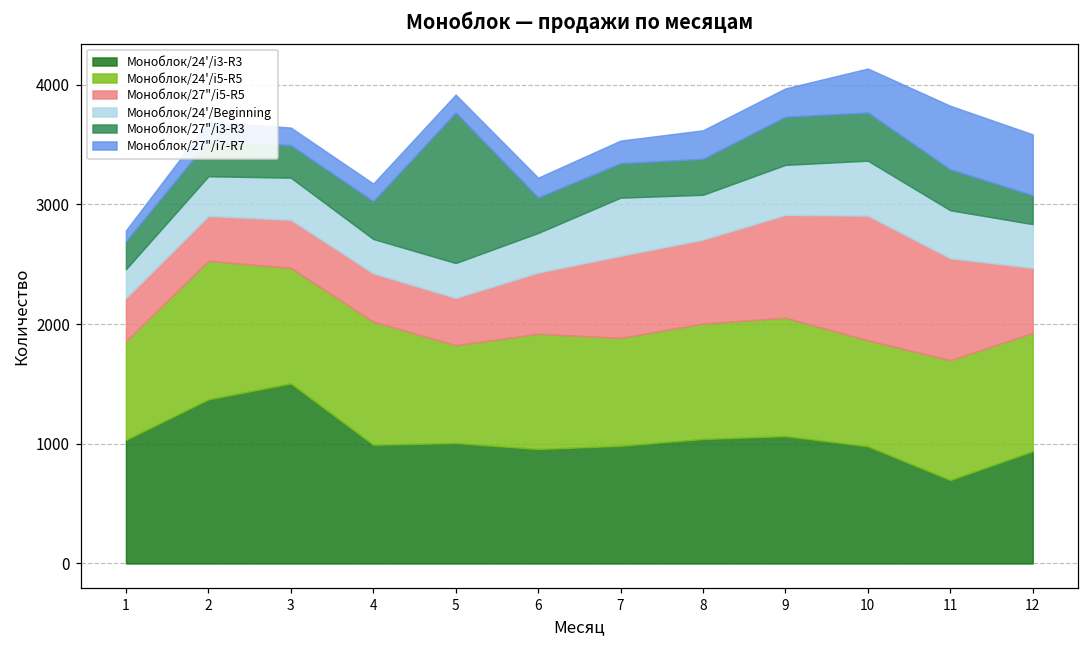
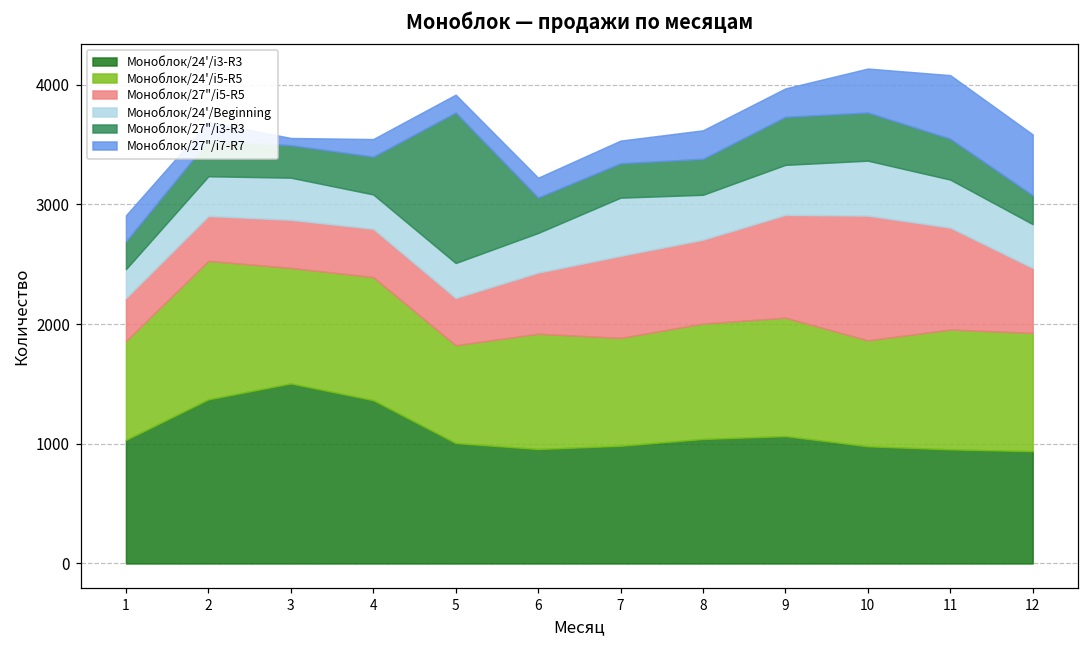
Моноблок/27"/i7-R7, 1: 90 -> 220
Моноблок/27"/i7-R7, 3: 150 -> 60
Моноблок/24'/i3-R3, 4: 990 -> 1360
Моноблок/24'/i3-R3, 11: 700 -> 950
